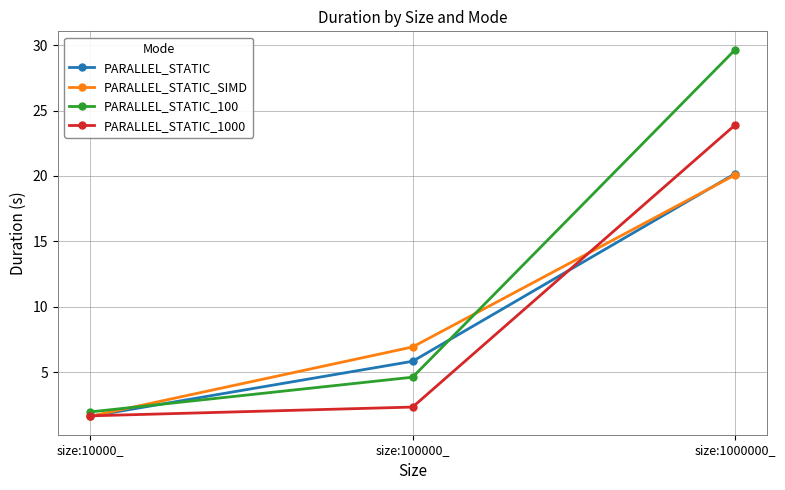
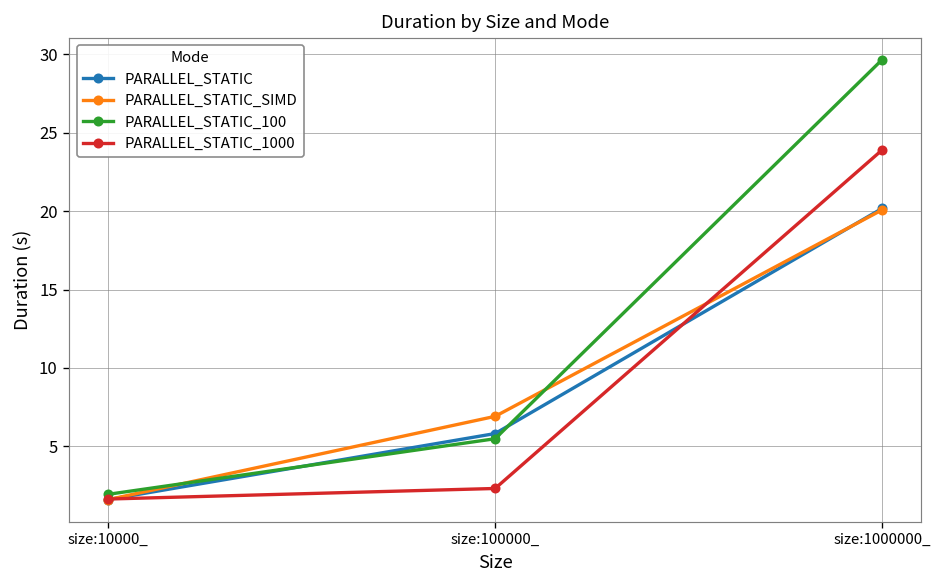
PARALLEL_STATIC_100, size:100000_: 4.6 -> 5.5
